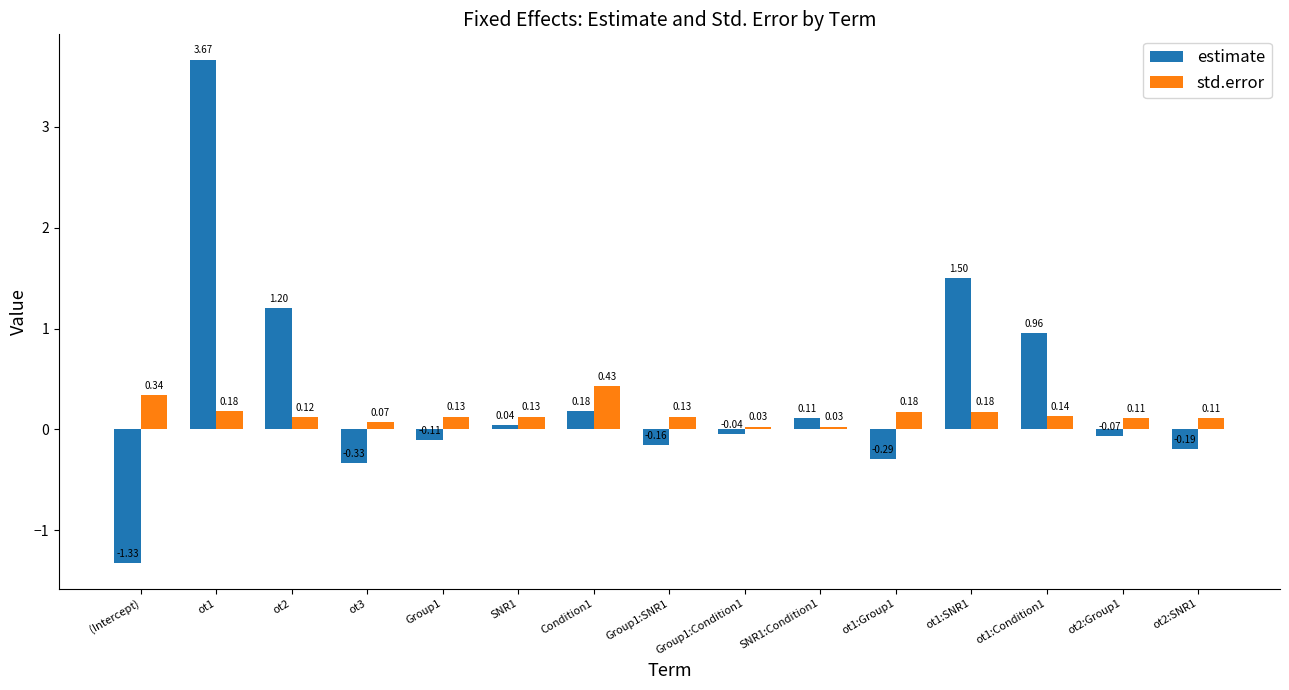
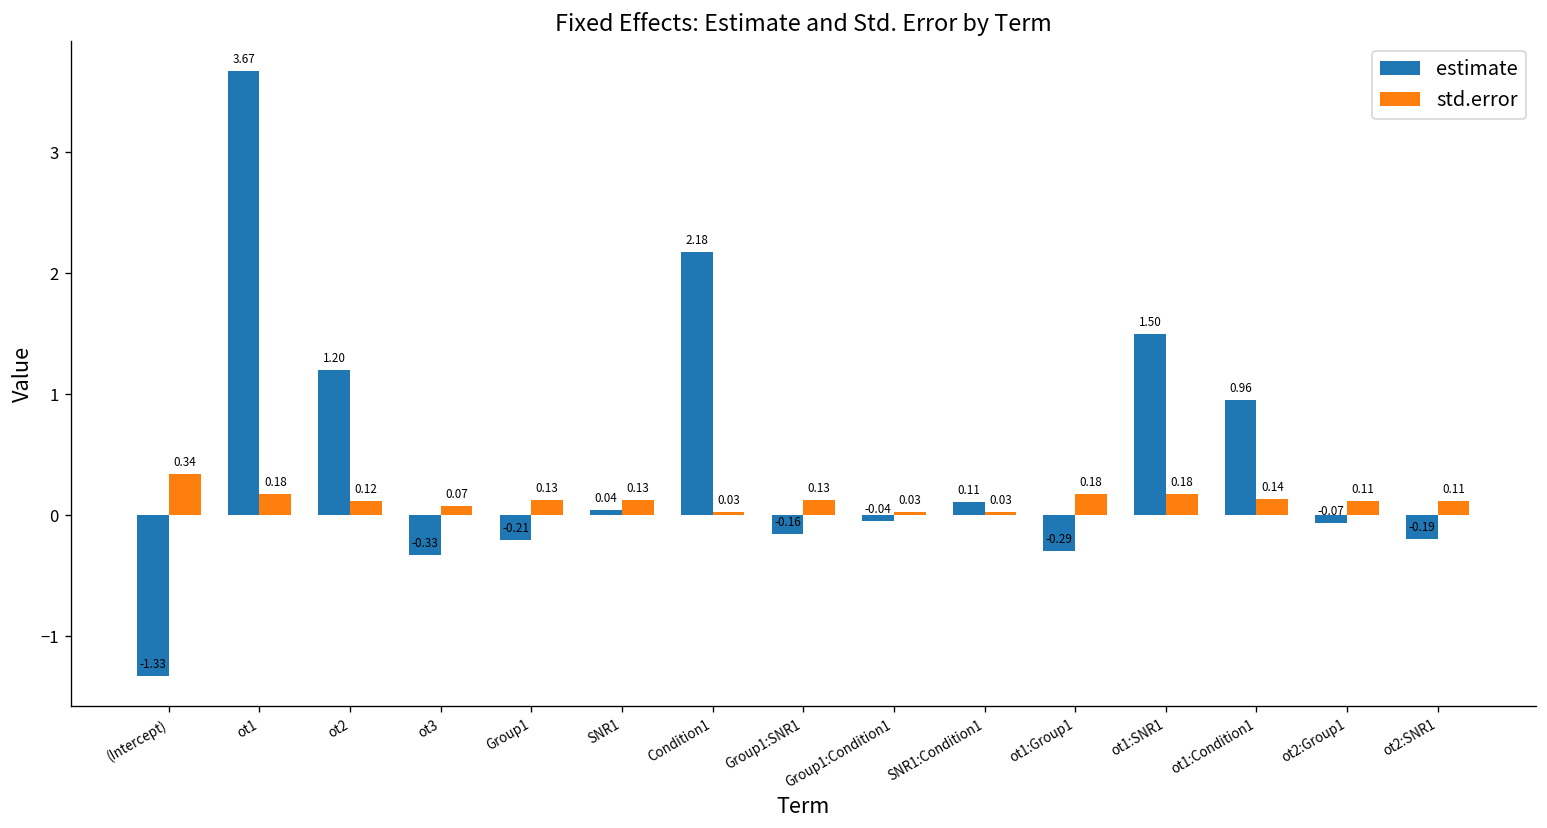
estimate, Group1: -0.11 -> -0.21
estimate, Condition1: 0.18 -> 2.18
std.error, Condition1: 0.43 -> 0.03
